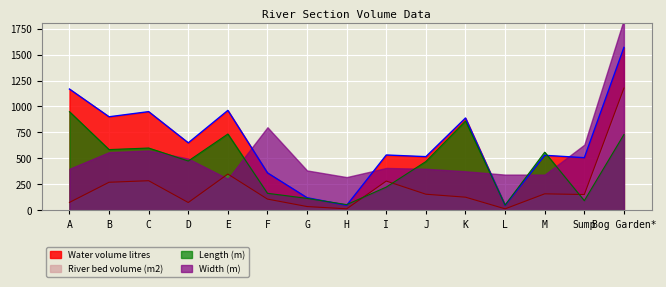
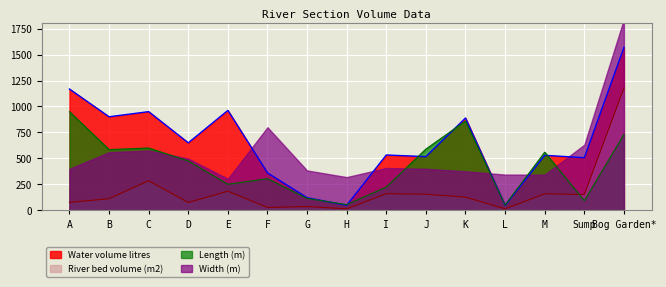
River bed volume (m2), B: 270 -> 110
River bed volume (m2), E: 350 -> 180
Length (m), E: 740 -> 250
River bed volume (m2), F: 110 -> 30
Length (m), F: 160 -> 310
River bed volume (m2), I: 280 -> 160
Length (m), J: 470 -> 590
